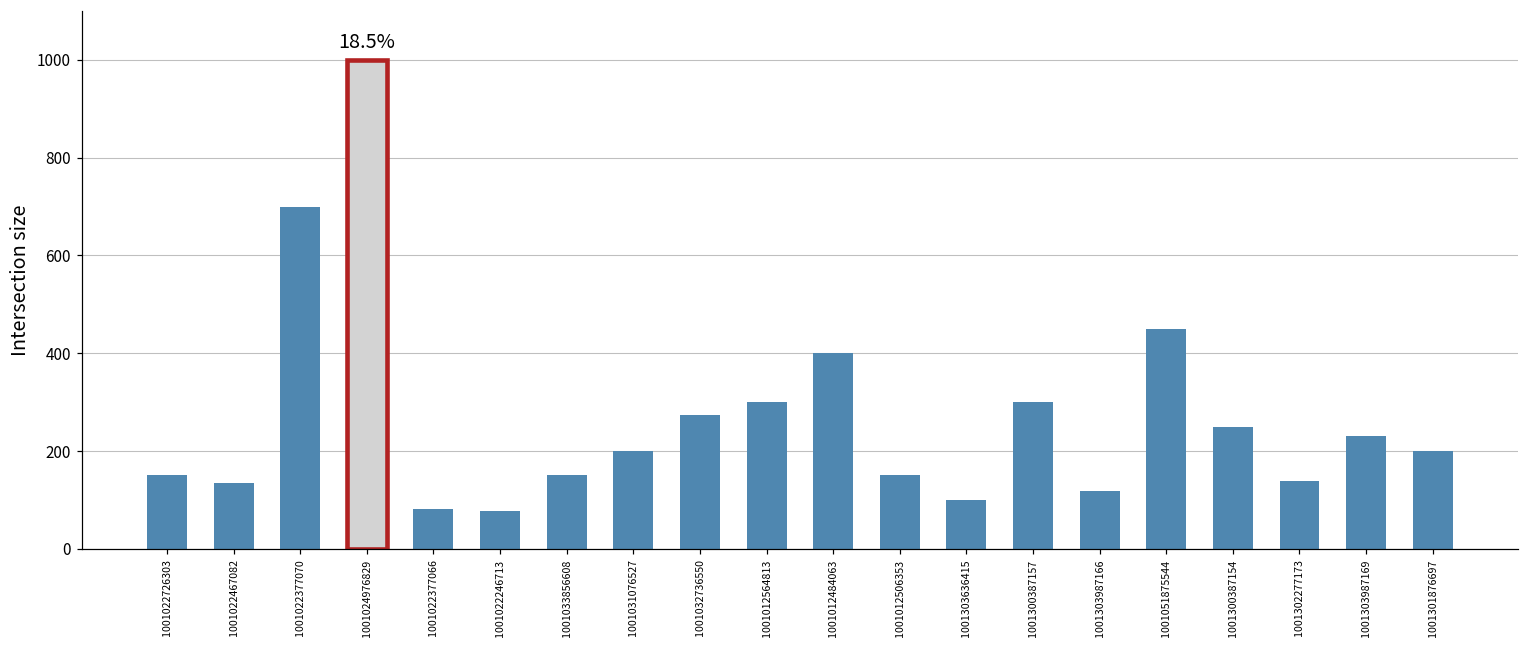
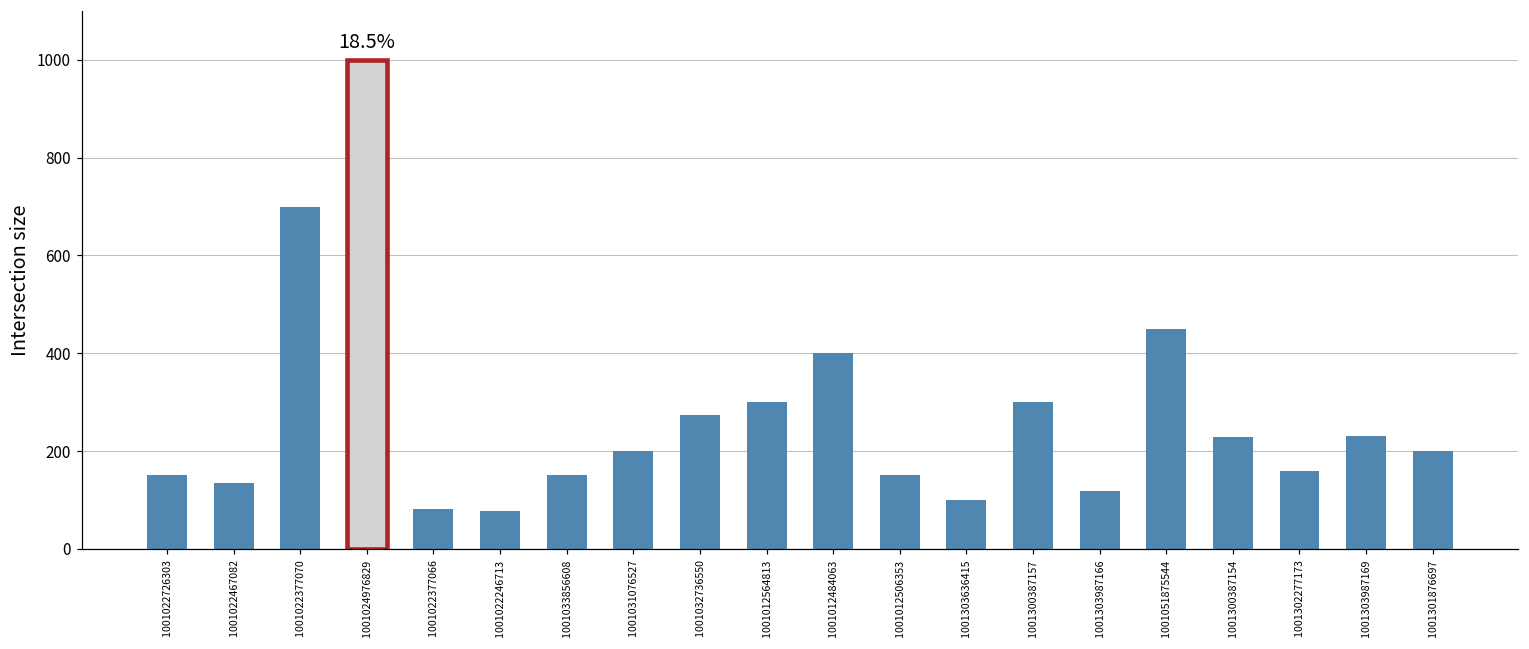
1001300387154: 250 -> 230
1001302277173: 140 -> 160
